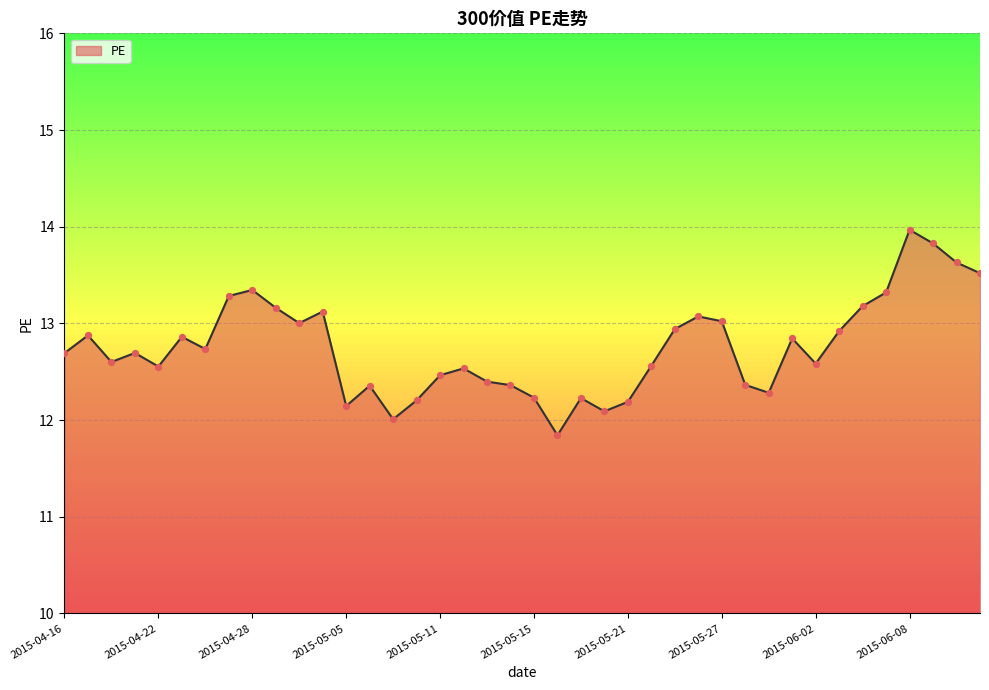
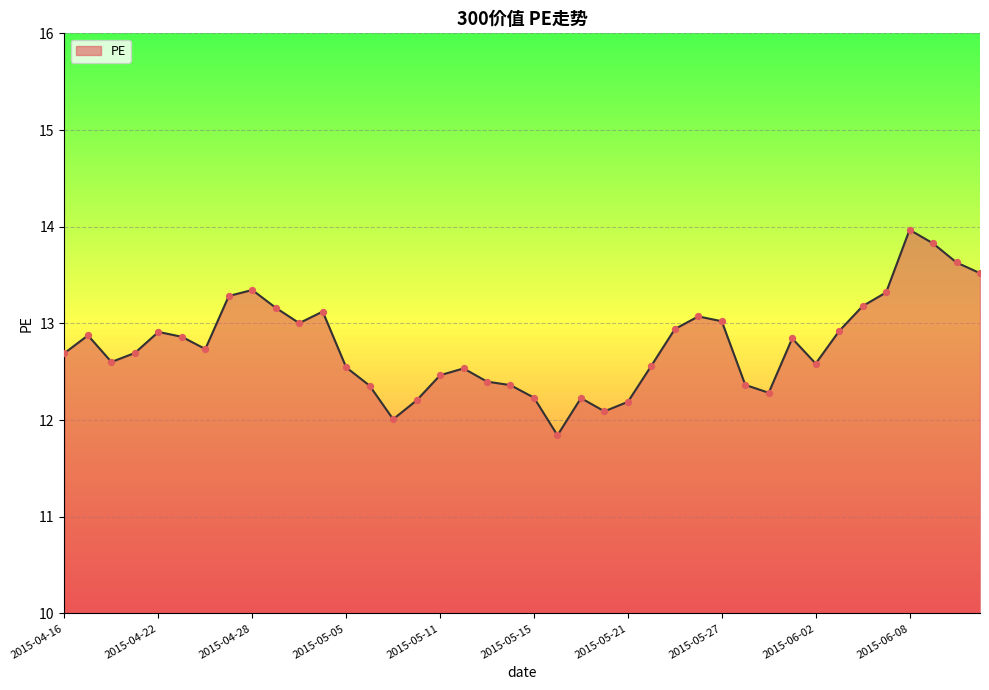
2015-04-22: 12.6 -> 12.9
2015-05-05: 12.1 -> 12.5
